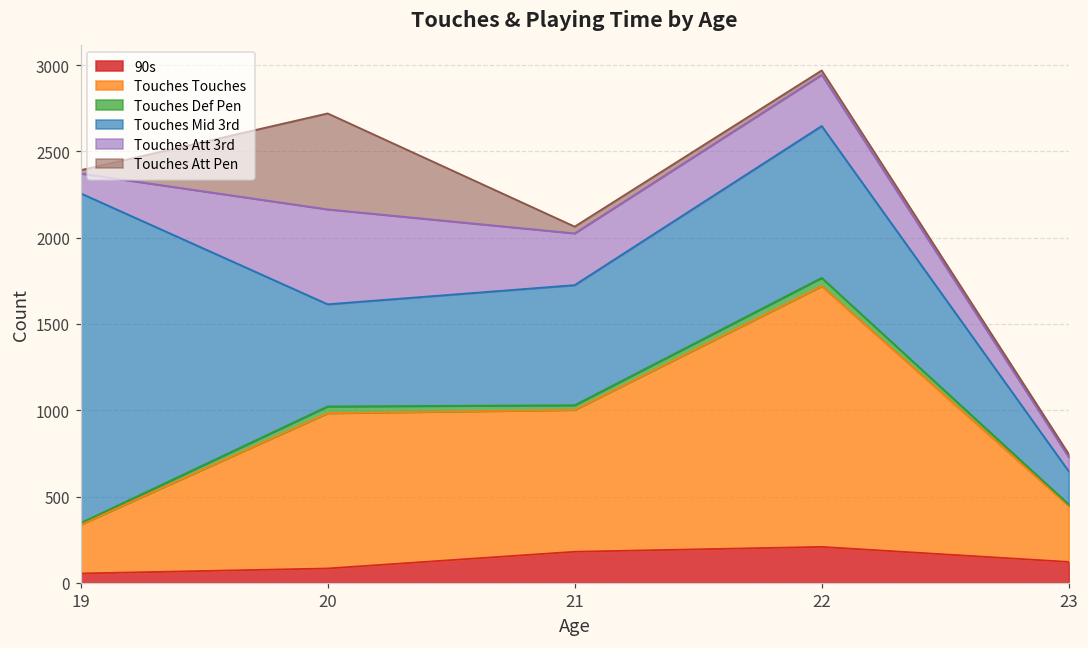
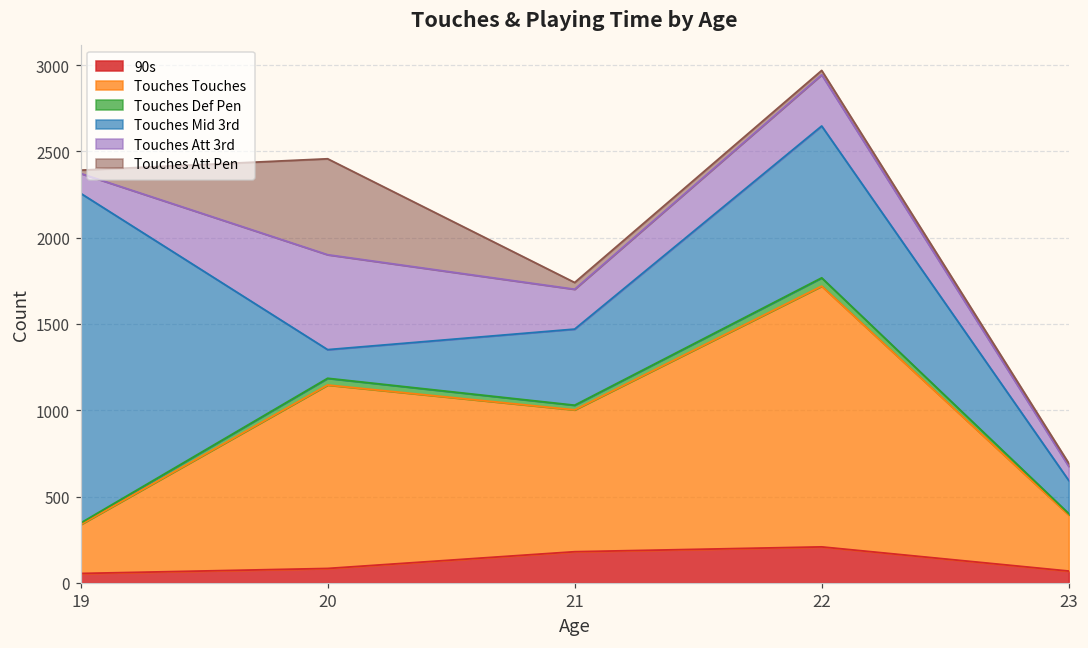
Touches Touches, 20: 900 -> 1060
Touches Mid 3rd, 20: 590 -> 170
Touches Mid 3rd, 21: 700 -> 440
Touches Att 3rd, 21: 300 -> 230
90s, 23: 120 -> 70
